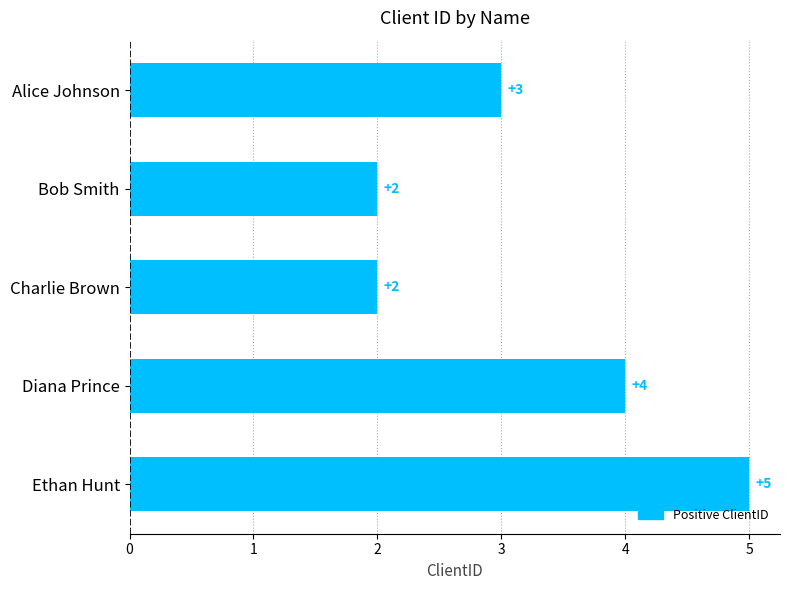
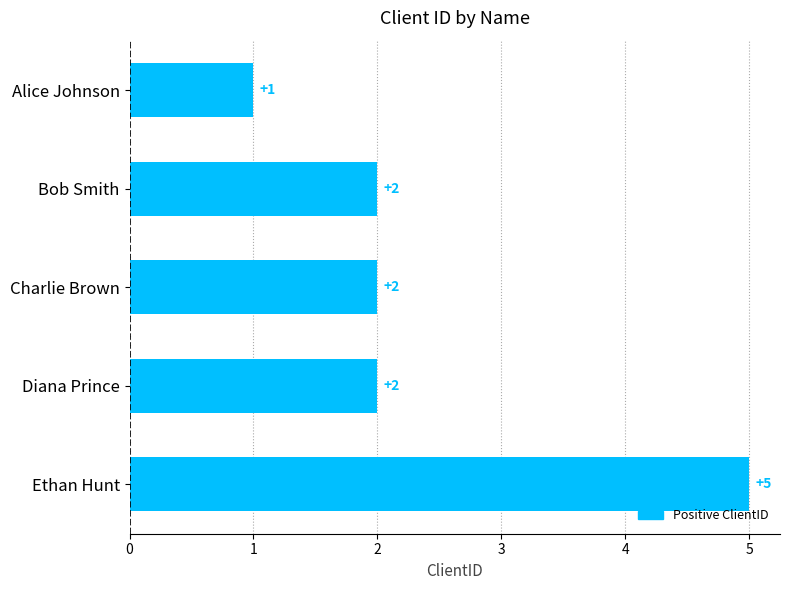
Alice Johnson: +3 -> +1
Diana Prince: +4 -> +2
